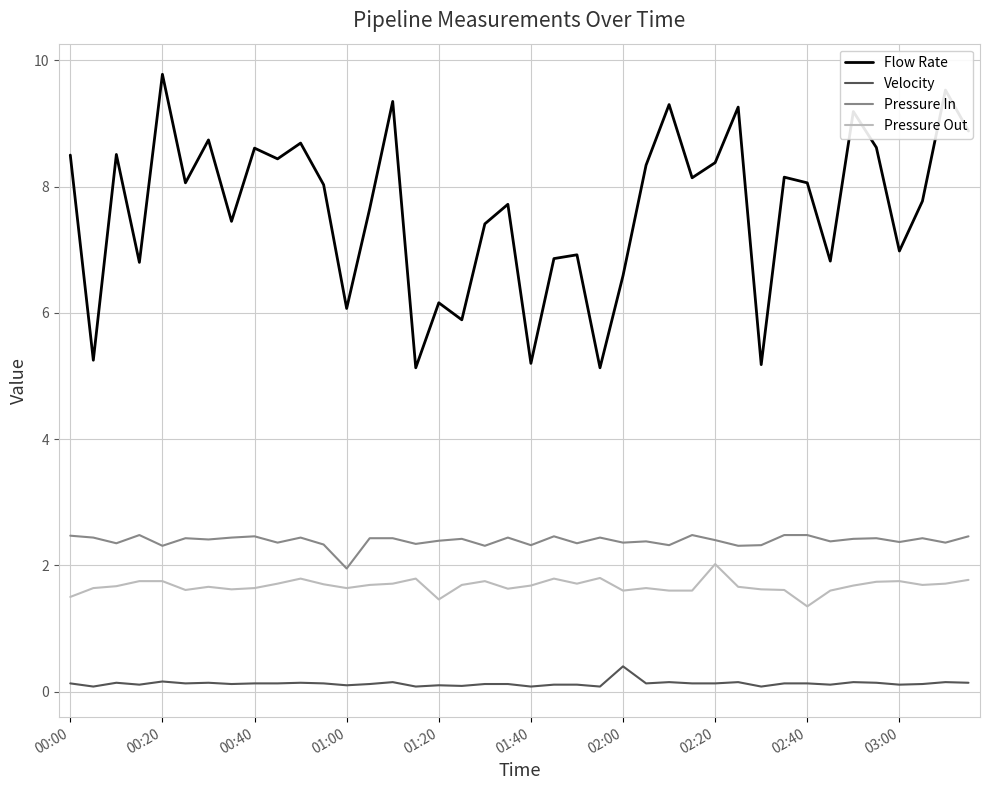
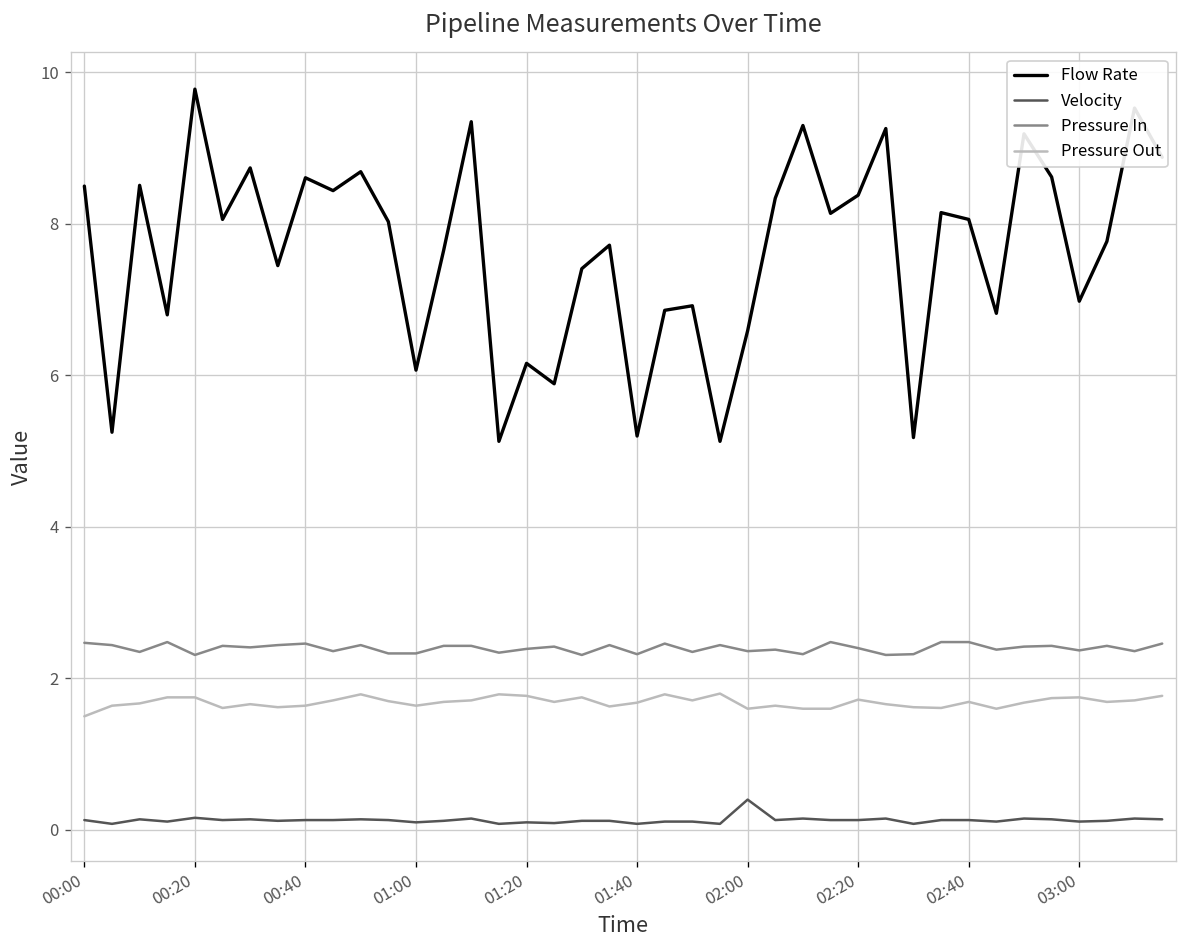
Pressure In, 01:00: 2.0 -> 2.3
Pressure Out, 01:20: 1.5 -> 1.8
Pressure Out, 02:20: 2.0 -> 1.7
Pressure Out, 02:40: 1.4 -> 1.7
